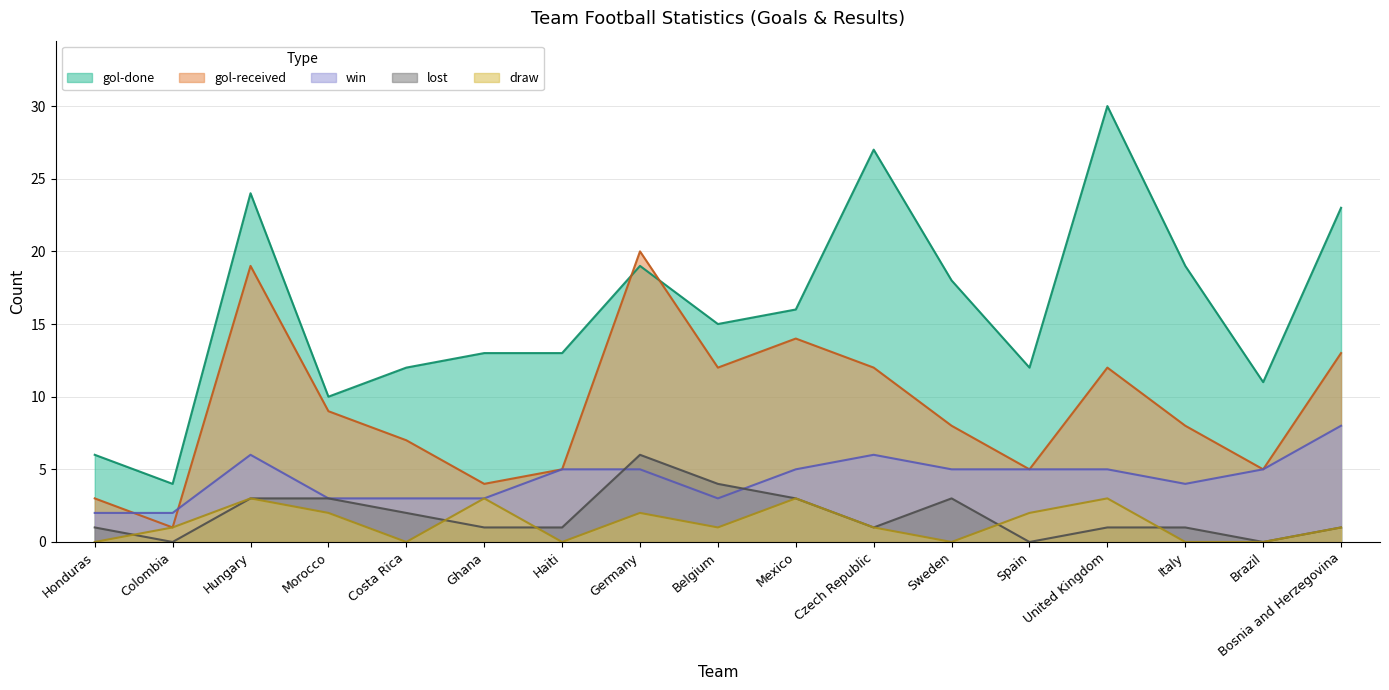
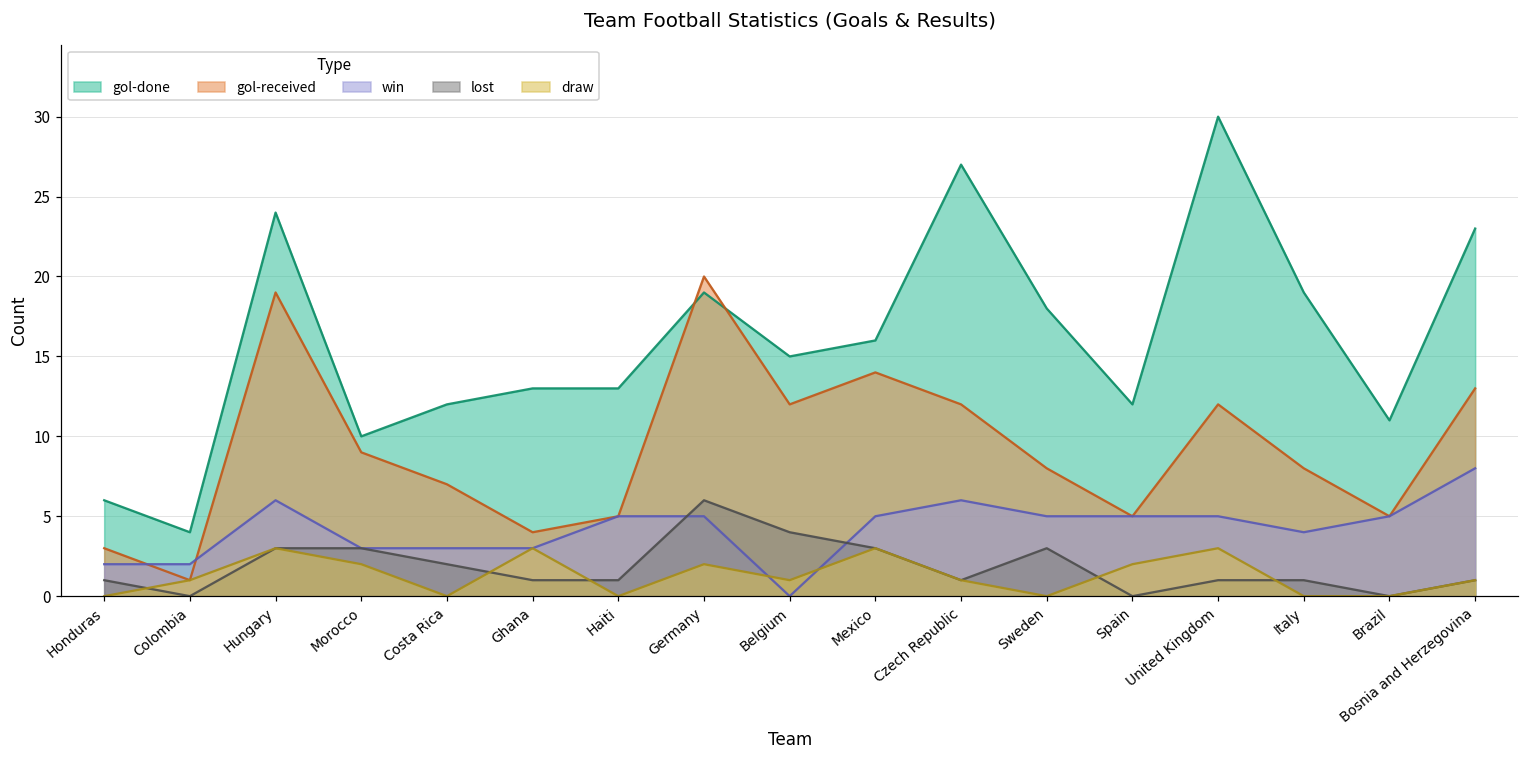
win, Belgium: 3 -> 0
